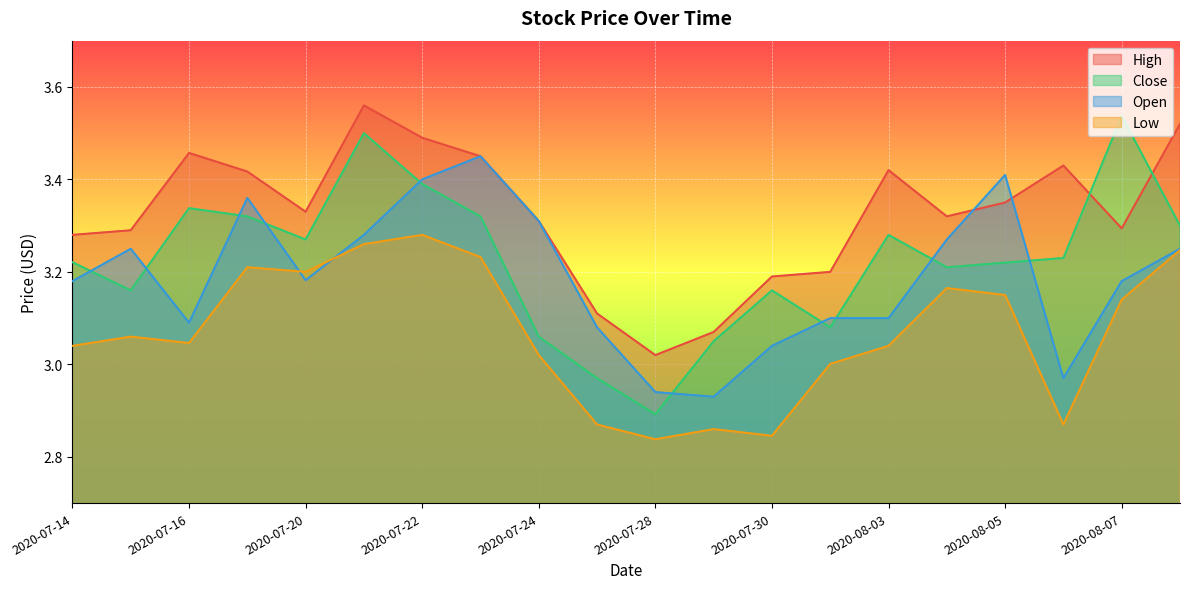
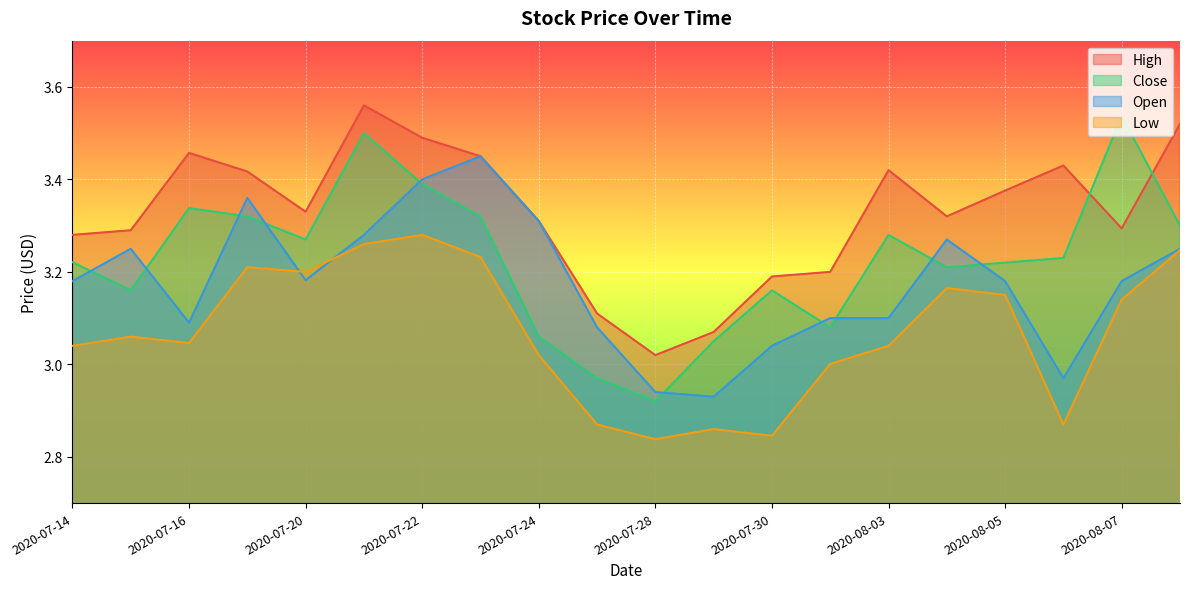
Close, 2020-07-28: 2.89 -> 2.92
High, 2020-08-05: 3.35 -> 3.38
Open, 2020-08-05: 3.41 -> 3.18
